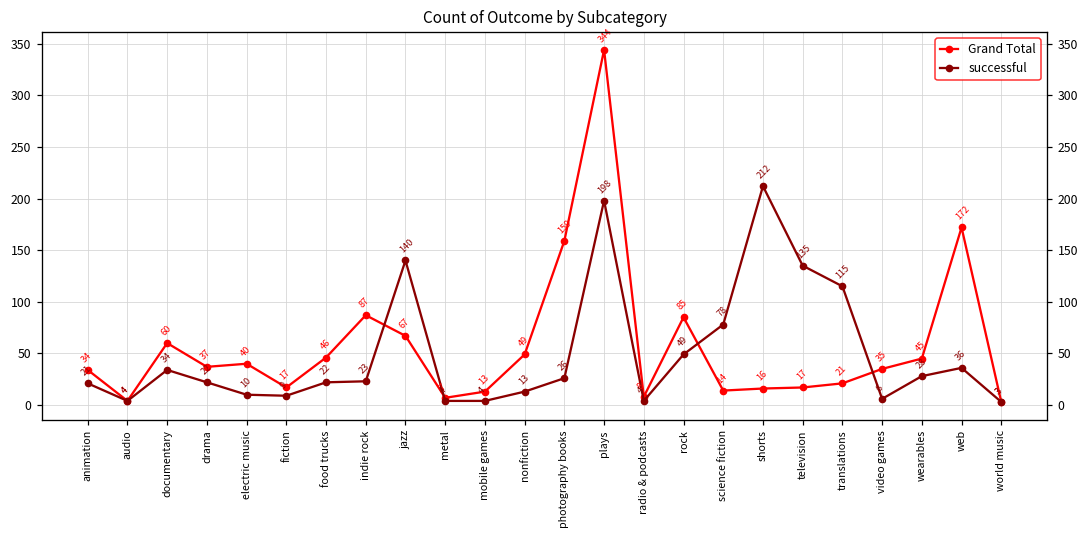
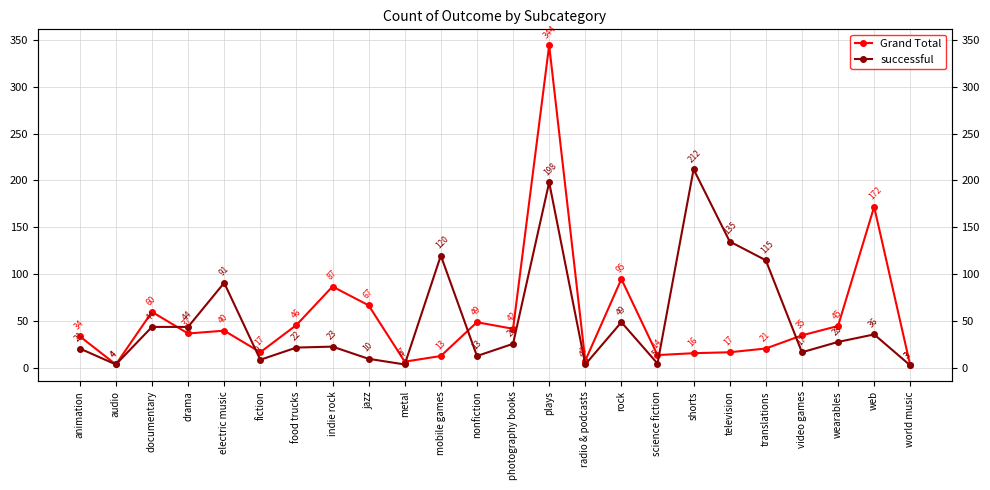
successful, documentary: 34 -> 44
successful, drama: 22 -> 44
successful, electric music: 10 -> 91
successful, jazz: 140 -> 10
successful, mobile games: 4 -> 120
Grand Total, photography books: 159 -> 42
Grand Total, rock: 85 -> 95
successful, science fiction: 78 -> 5
successful, video games: 6 -> 17
